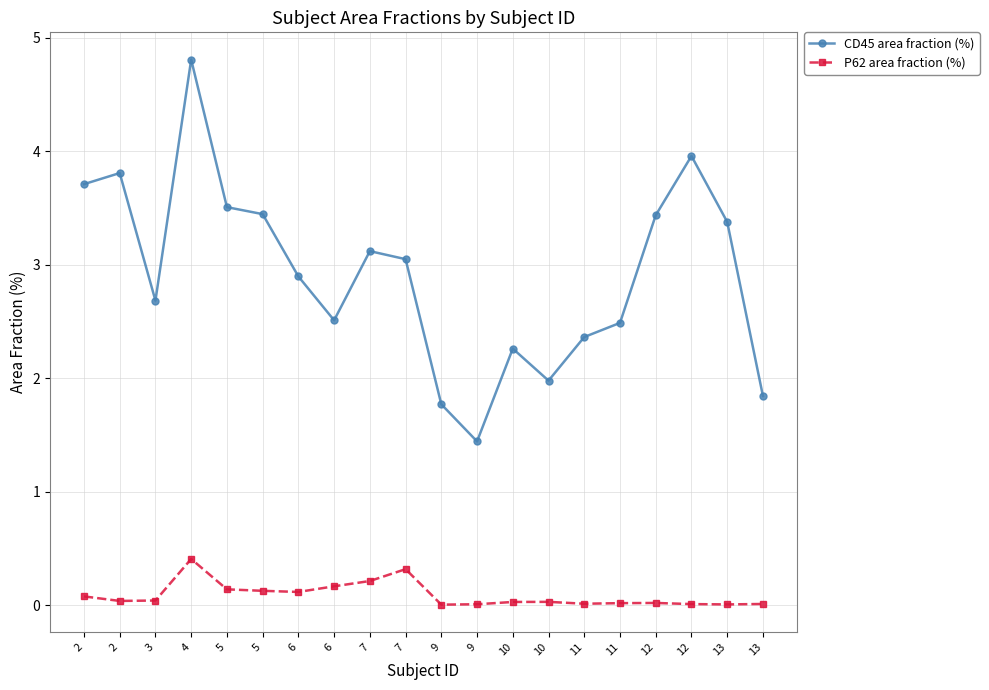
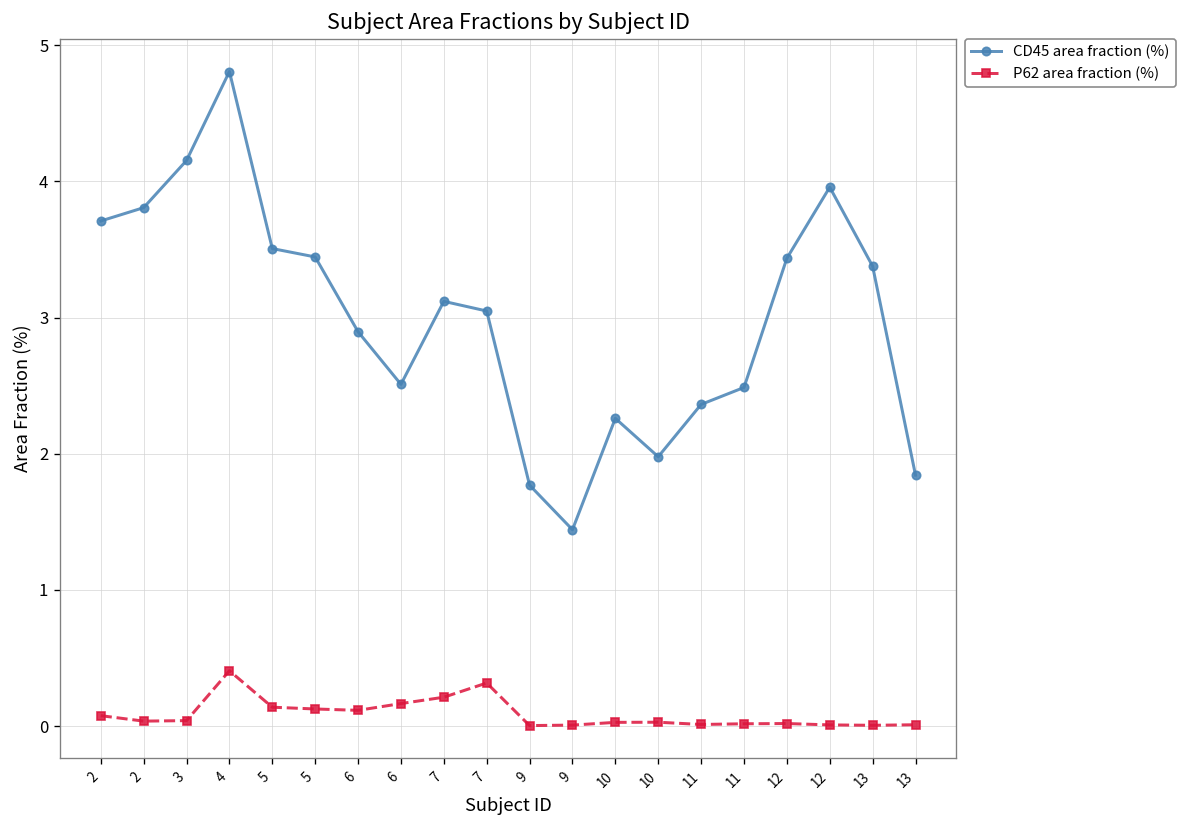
CD45 area fraction (%), 3: 2.68 -> 4.15
